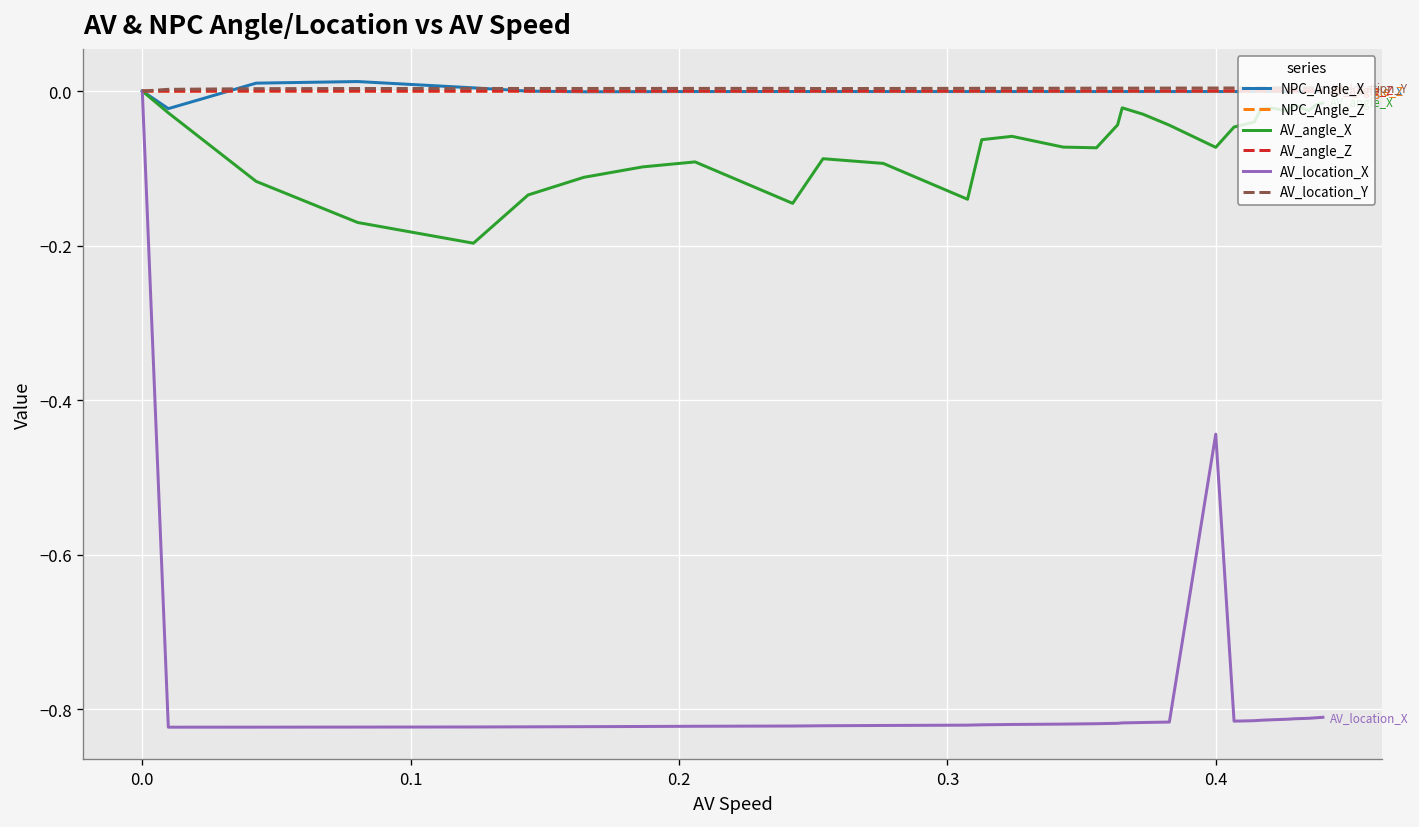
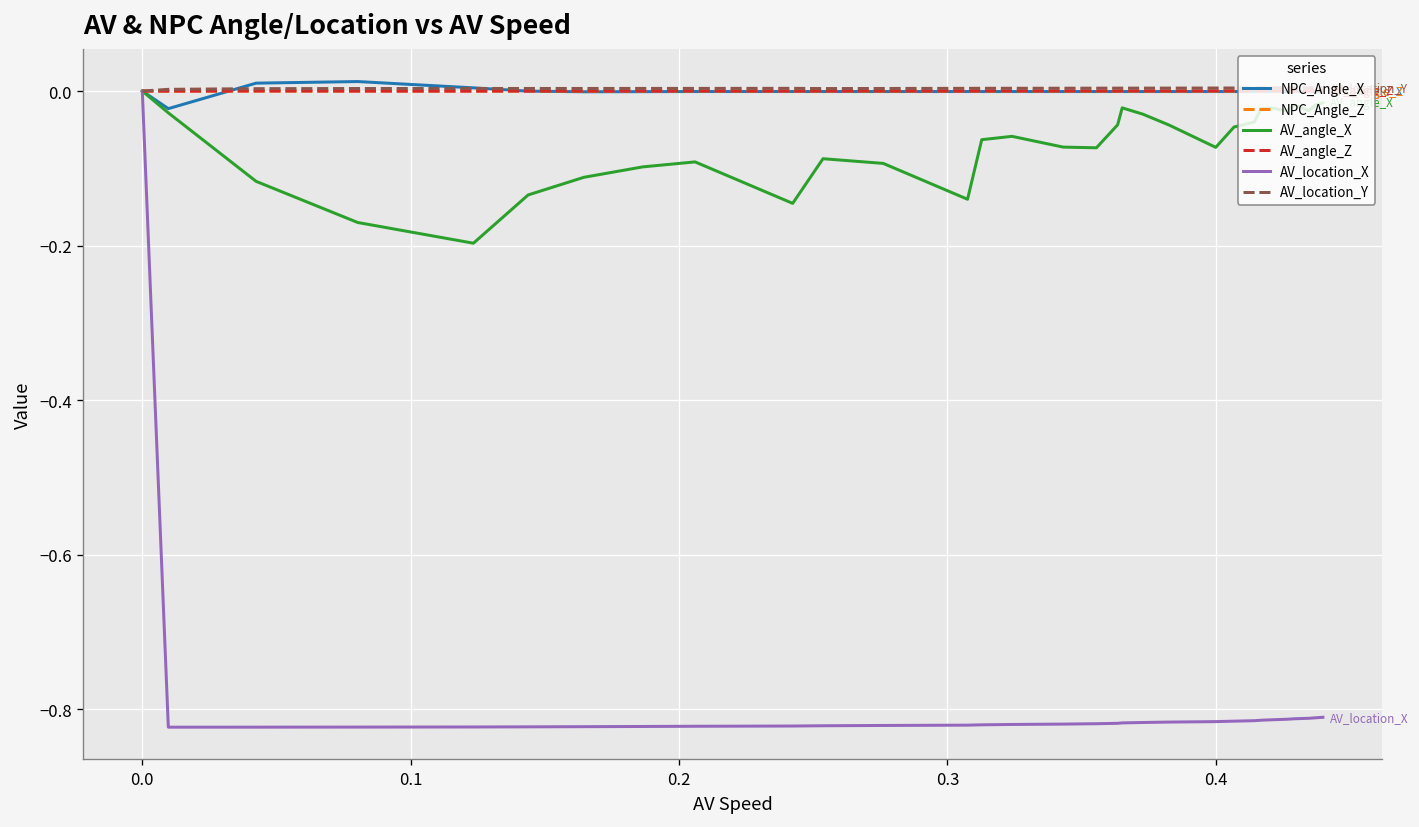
AV_location_X, 0.4: -0.44 -> -0.82
